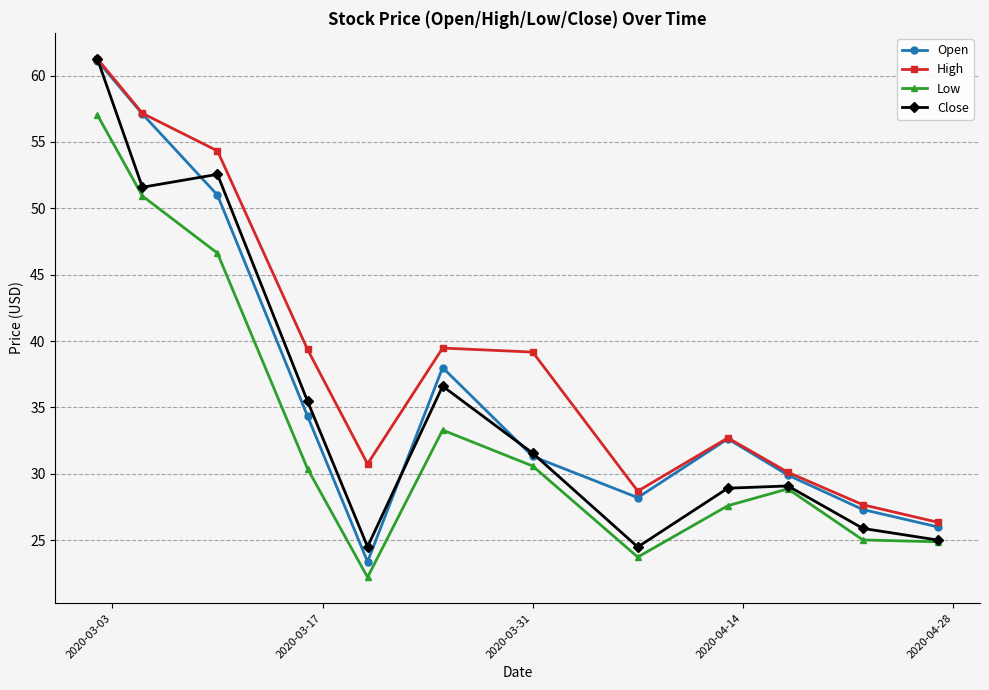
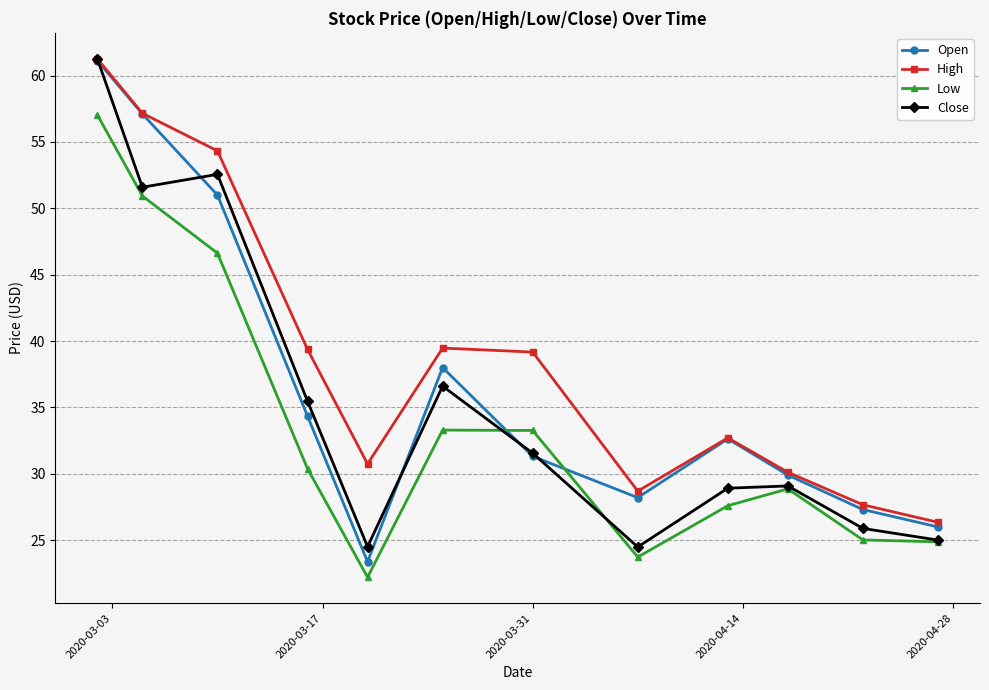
Low, 2020-03-31: 30.6 -> 33.3
